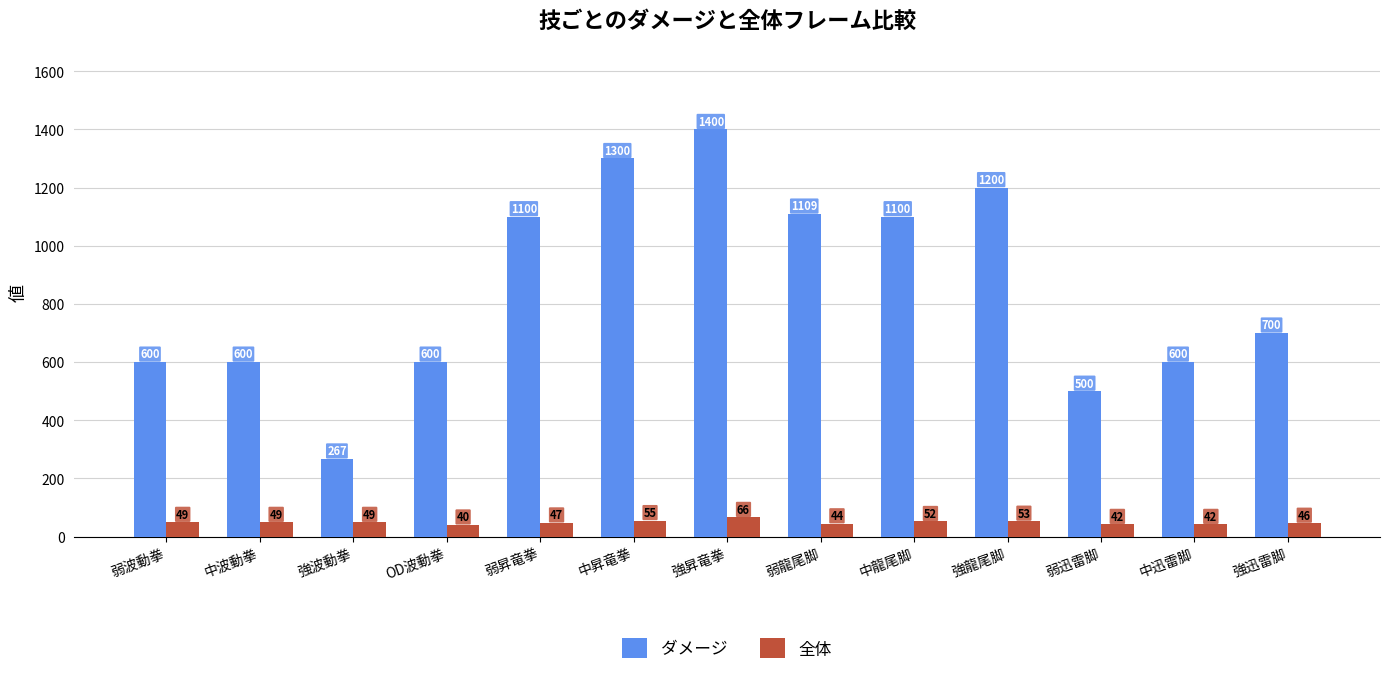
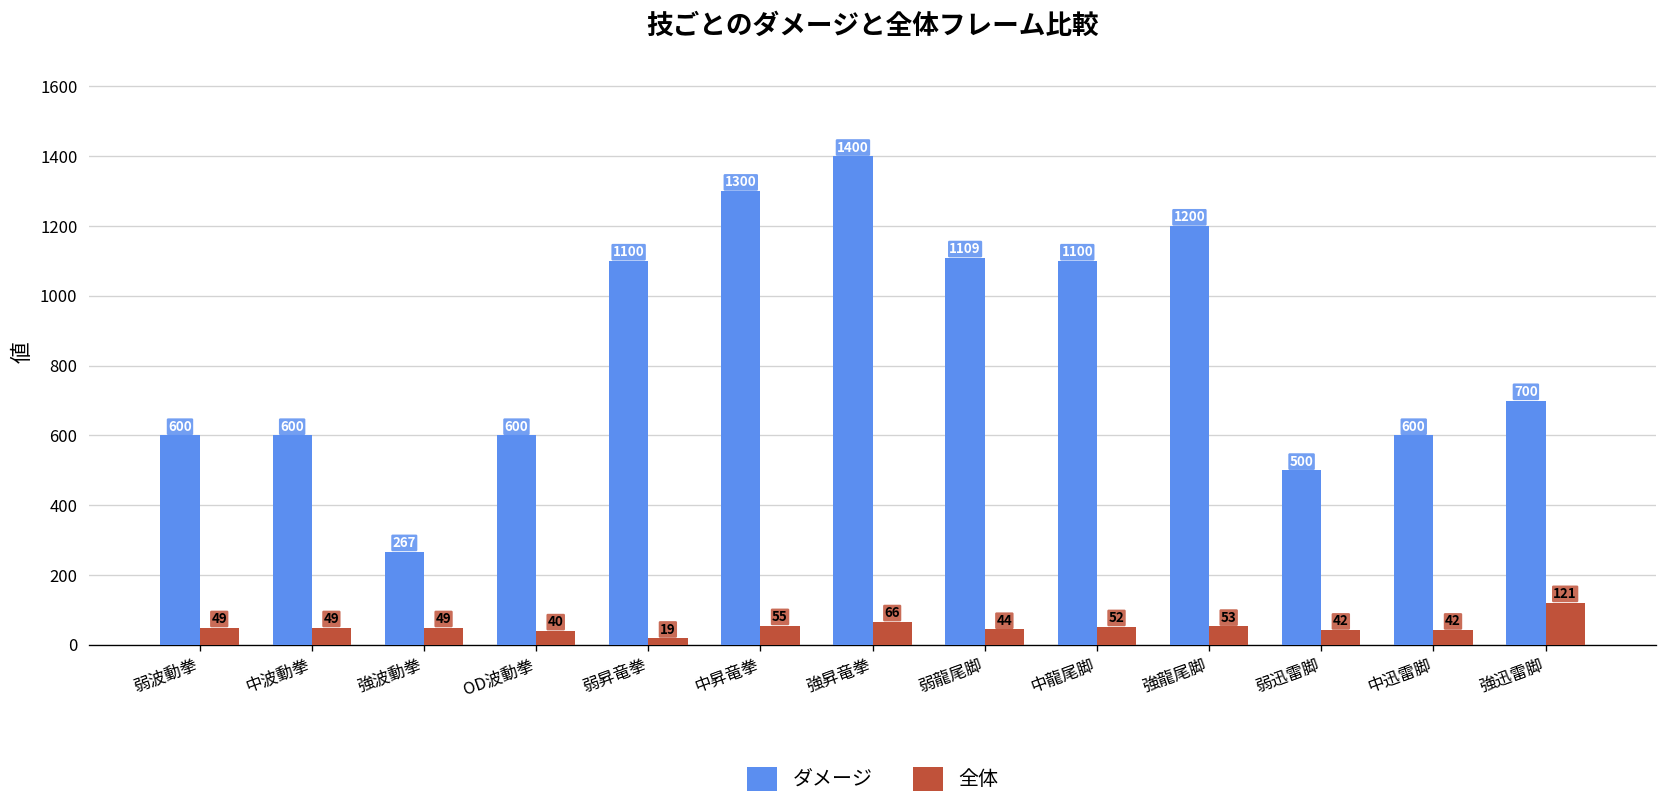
全体, 弱昇竜拳: 47 -> 19
全体, 強迅雷脚: 46 -> 121
